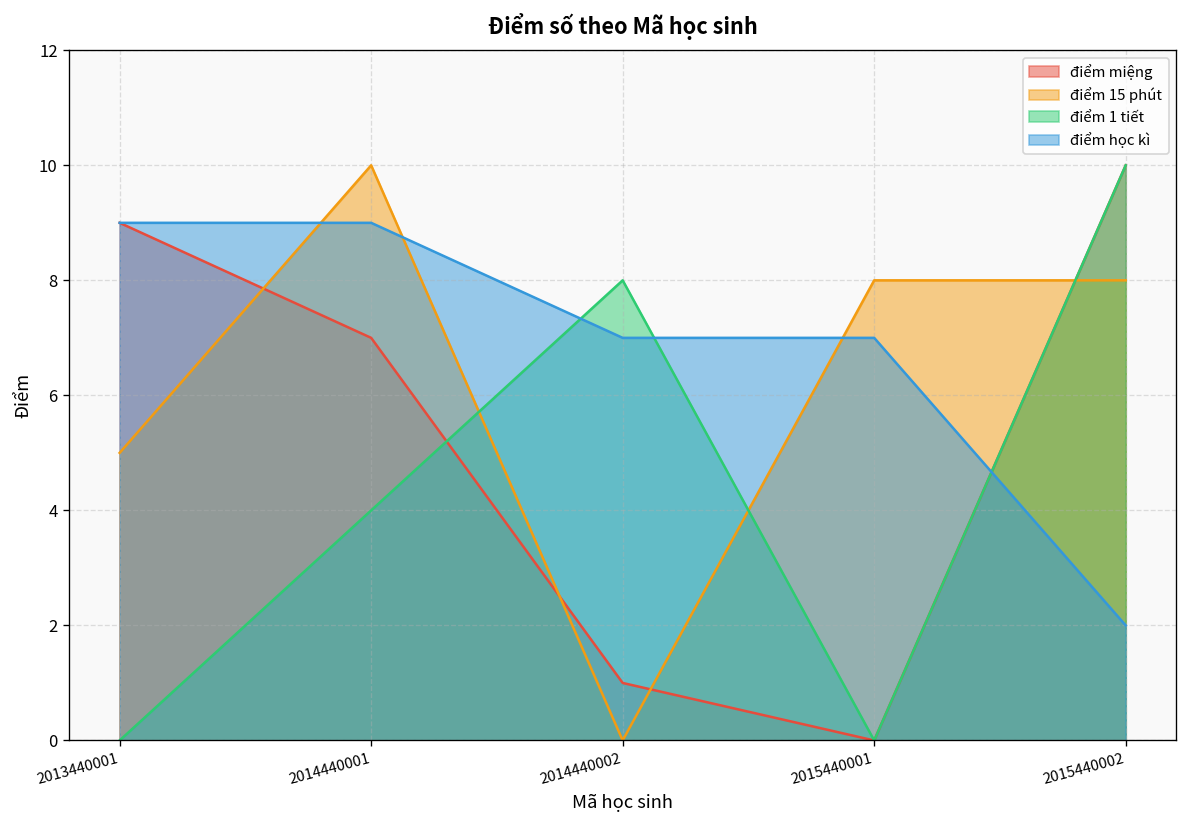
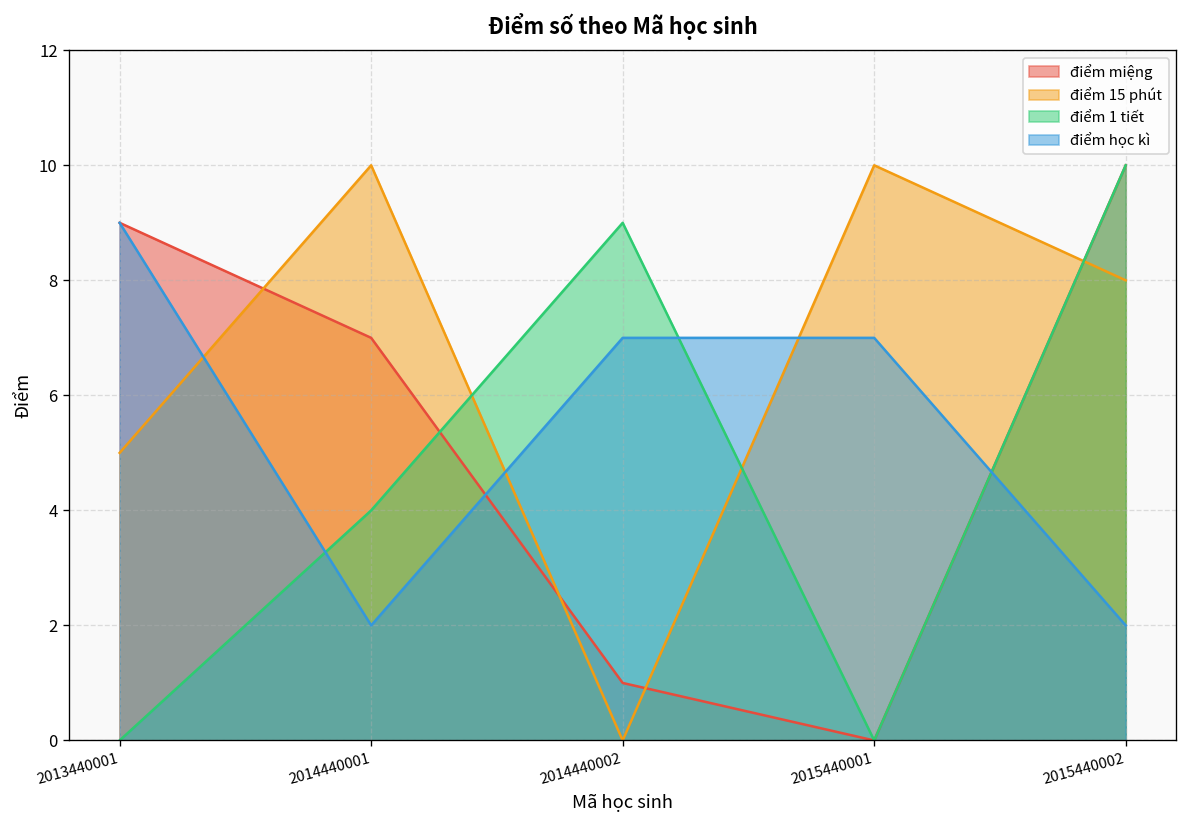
điểm học kì, 2014440001: 9 -> 2
điểm 1 tiết, 2014440002: 8 -> 9
điểm 15 phút, 2015440001: 8 -> 10
